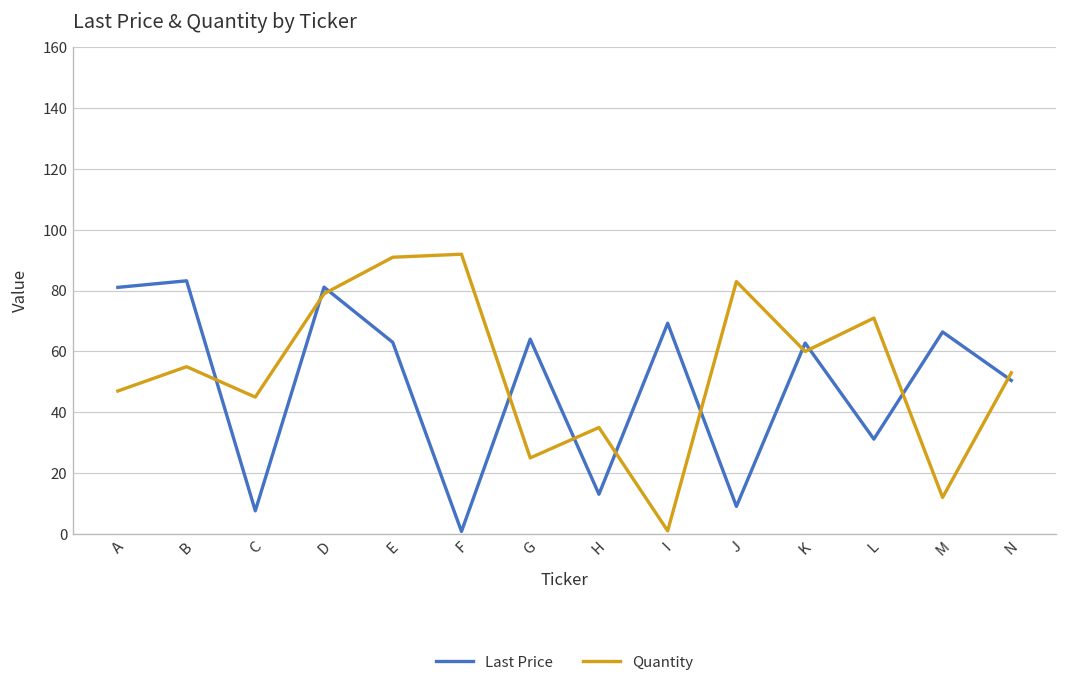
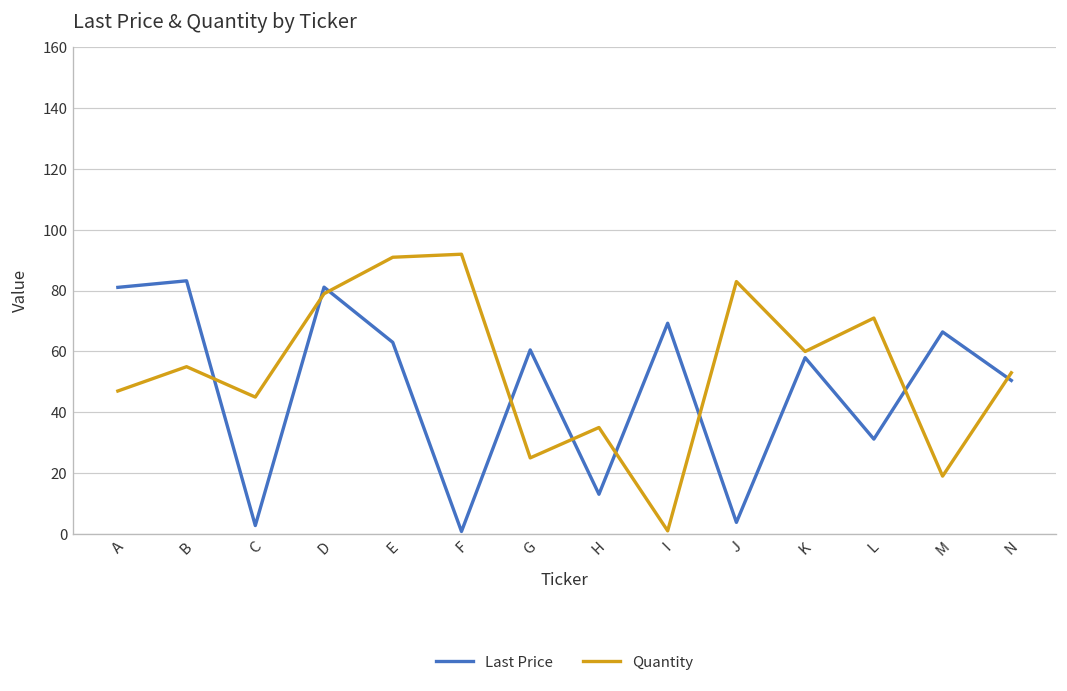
Last Price, C: 8 -> 3
Last Price, G: 64 -> 61
Last Price, J: 9 -> 4
Last Price, K: 63 -> 58
Quantity, M: 12 -> 19
